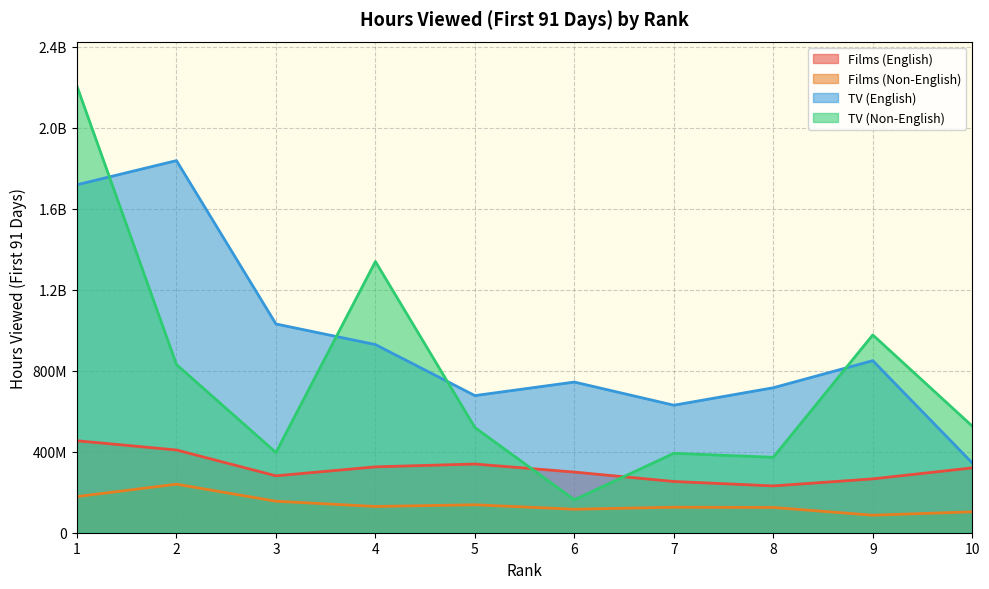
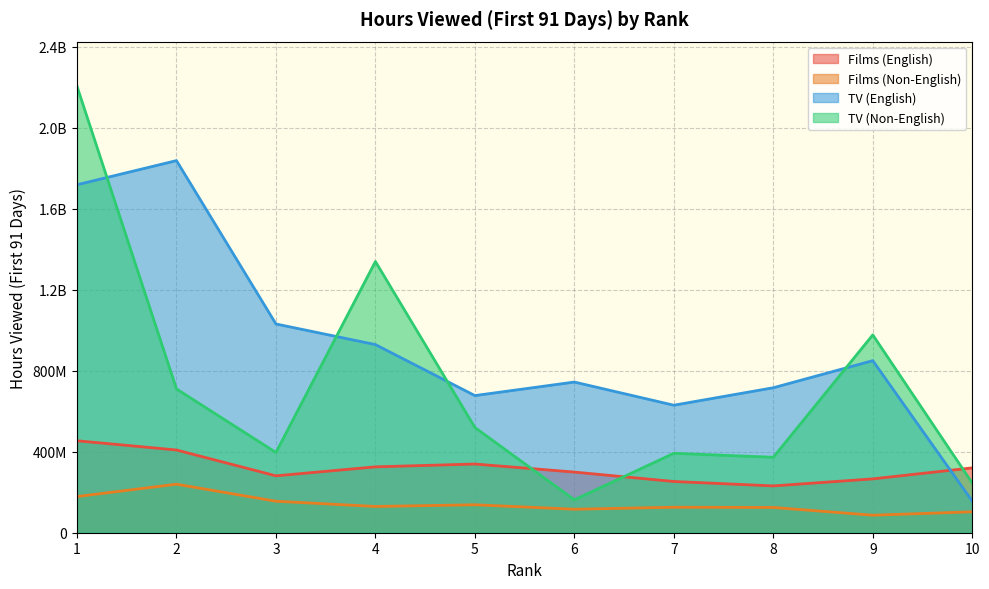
TV (Non-English), 2: 830000000 -> 710000000
TV (English), 10: 340000000 -> 160000000
TV (Non-English), 10: 530000000 -> 250000000
